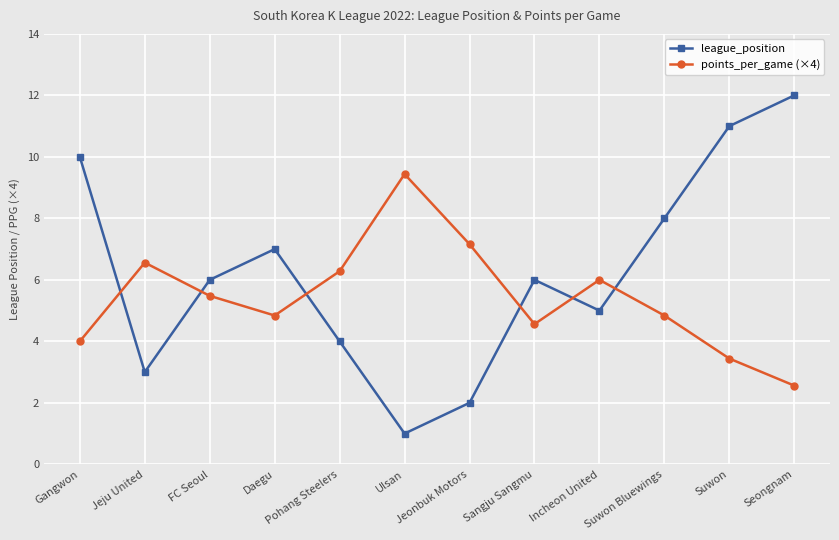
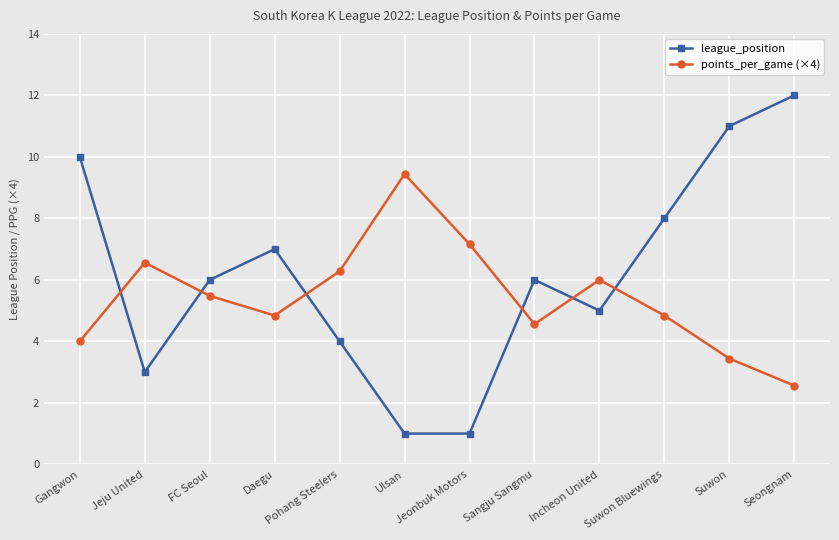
league_position, Jeonbuk Motors: 2 -> 1
